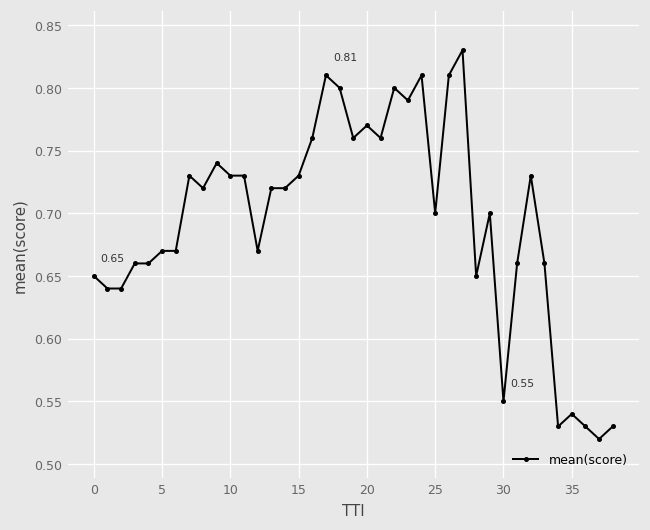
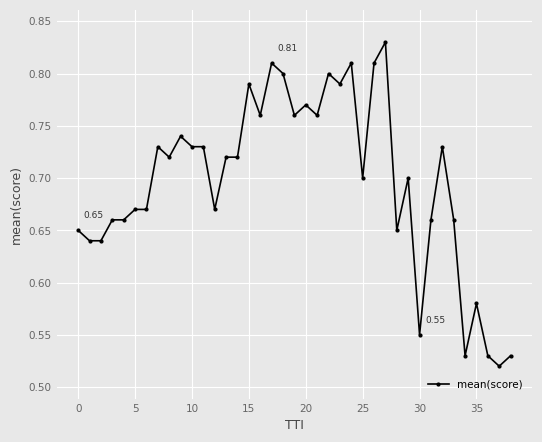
15: 0.73 -> 0.79
35: 0.54 -> 0.58
